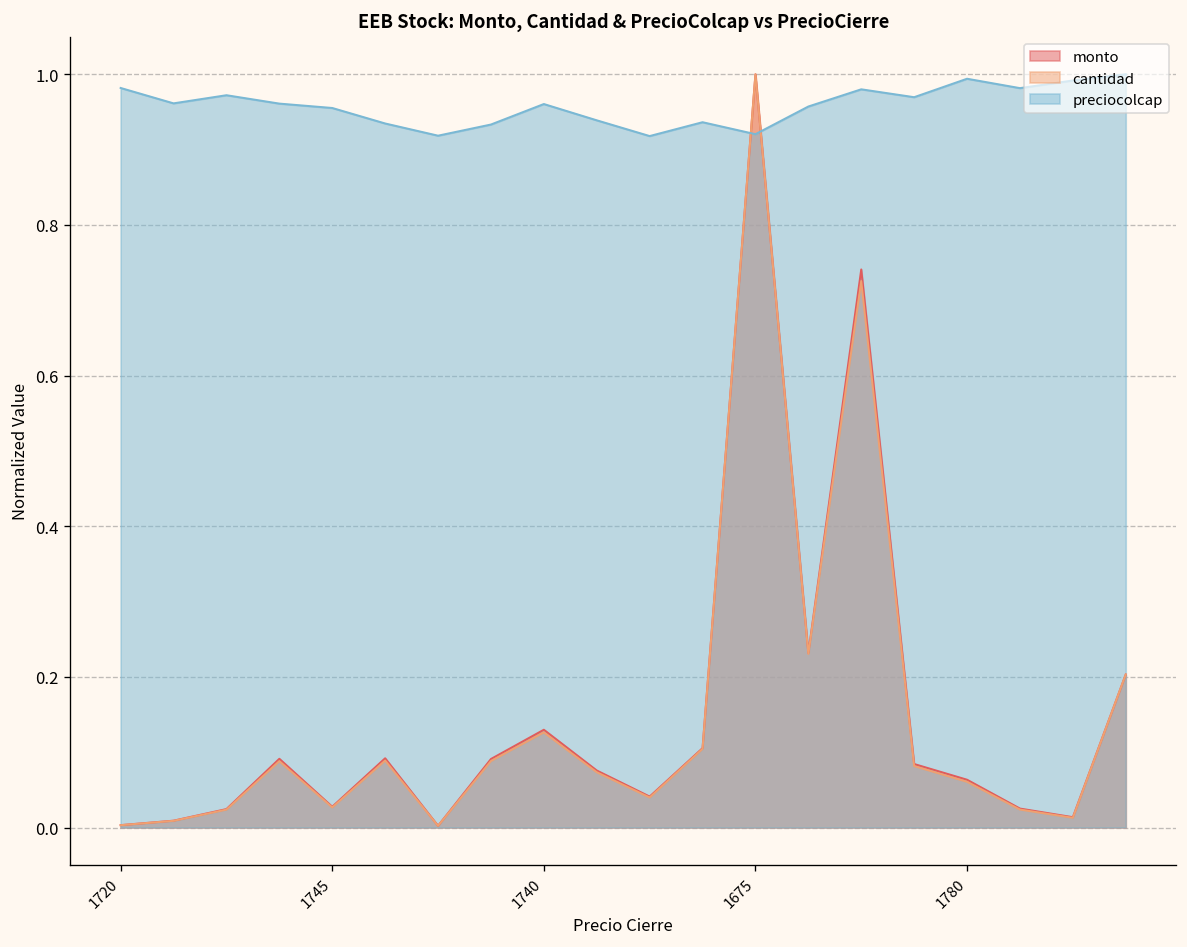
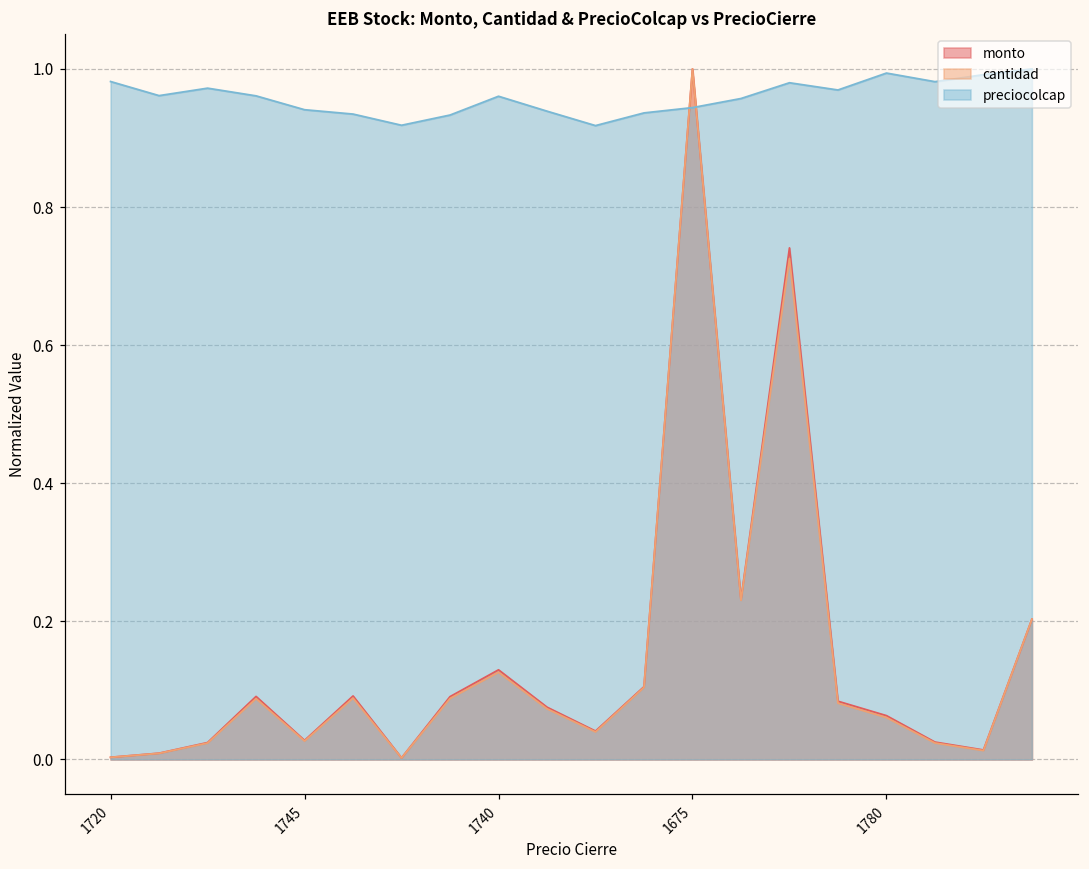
preciocolcap, 1745: 0.96 -> 0.94
preciocolcap, 1675: 0.92 -> 0.94
